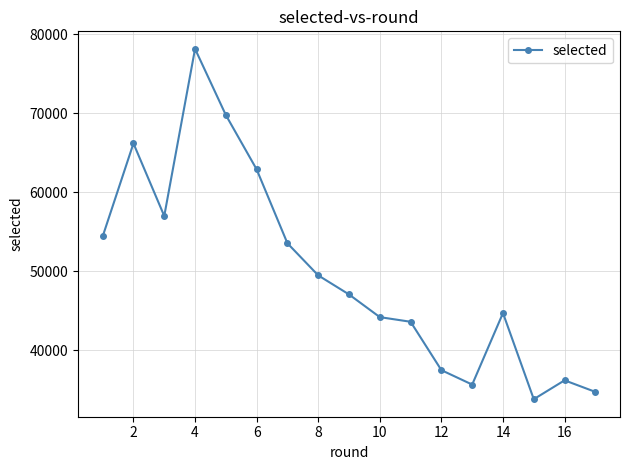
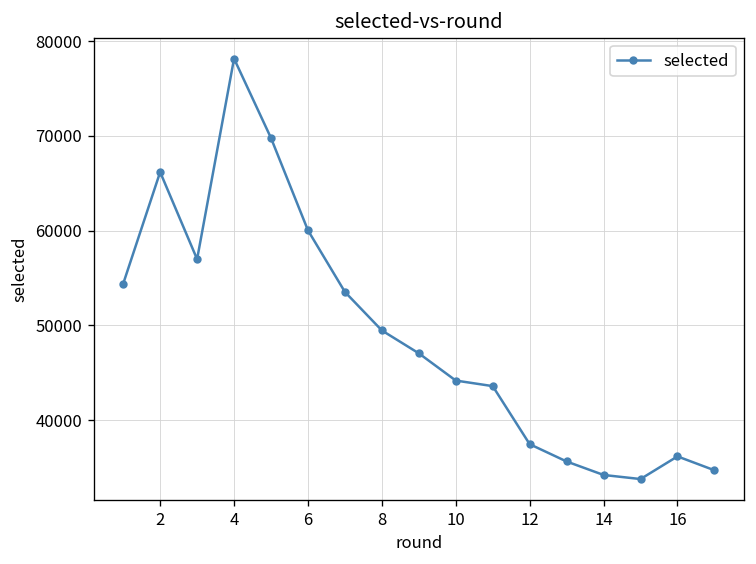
6: 63000 -> 60000
14: 45000 -> 34000
